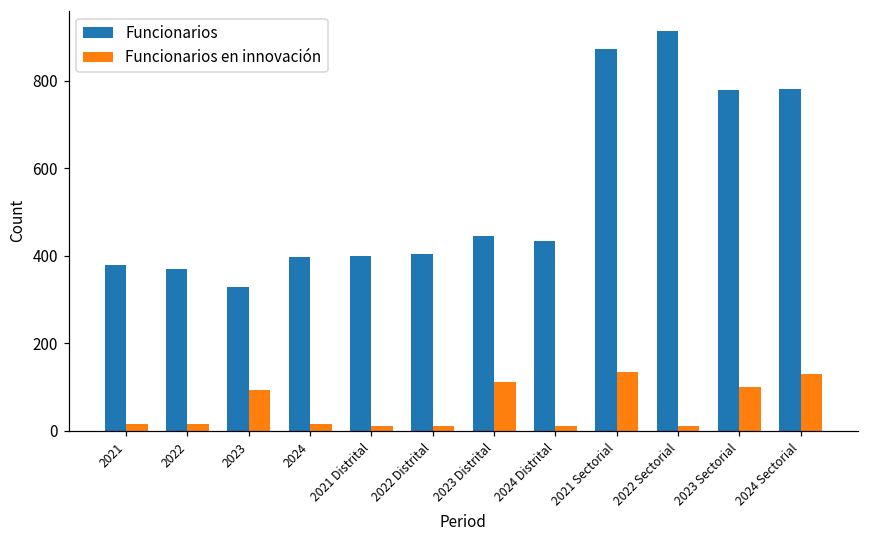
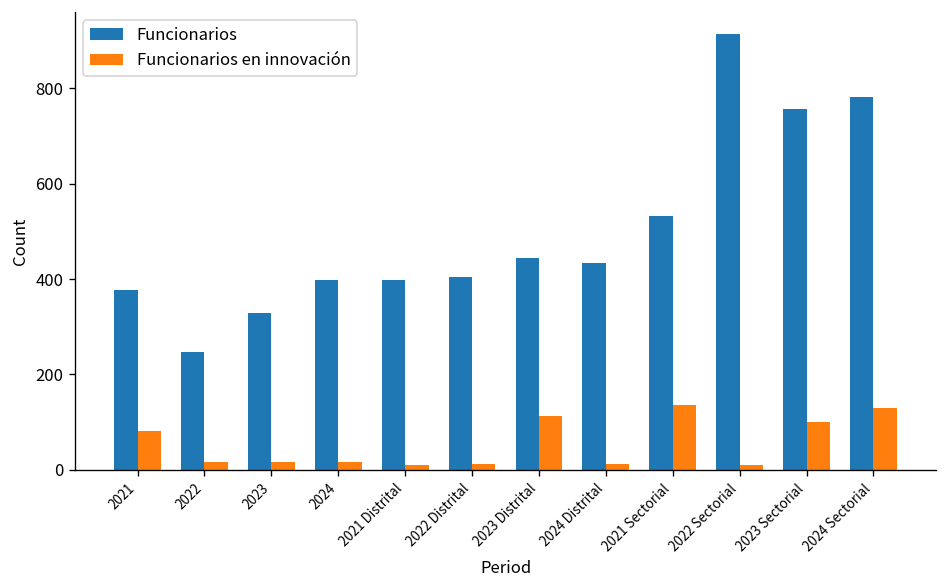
Funcionarios en innovación, 2021: 20 -> 80
Funcionarios, 2022: 370 -> 250
Funcionarios en innovación, 2023: 90 -> 20
Funcionarios, 2021 Sectorial: 870 -> 530
Funcionarios, 2023 Sectorial: 780 -> 760
